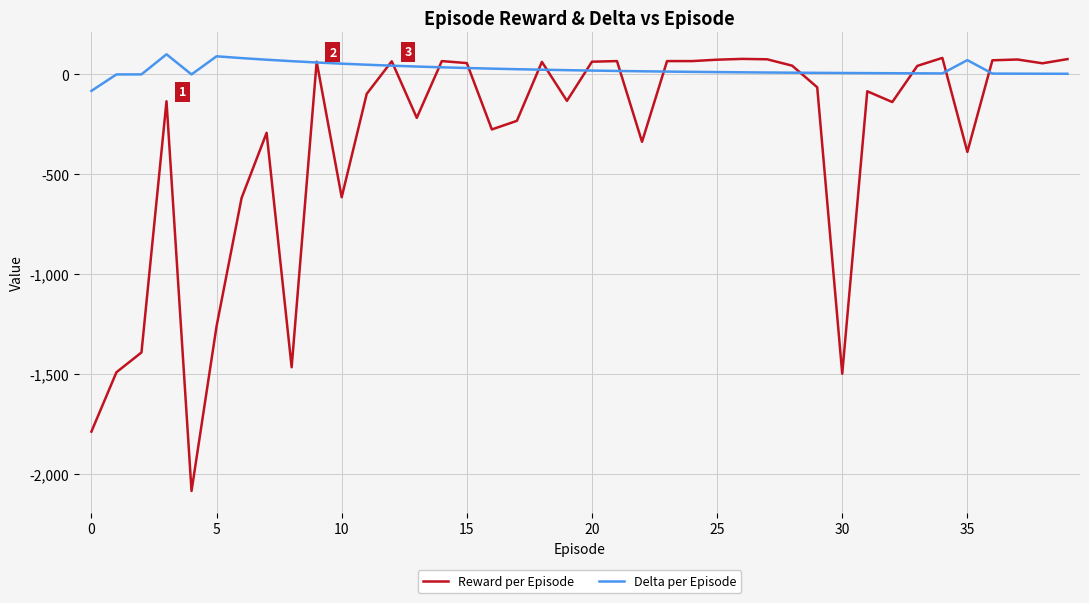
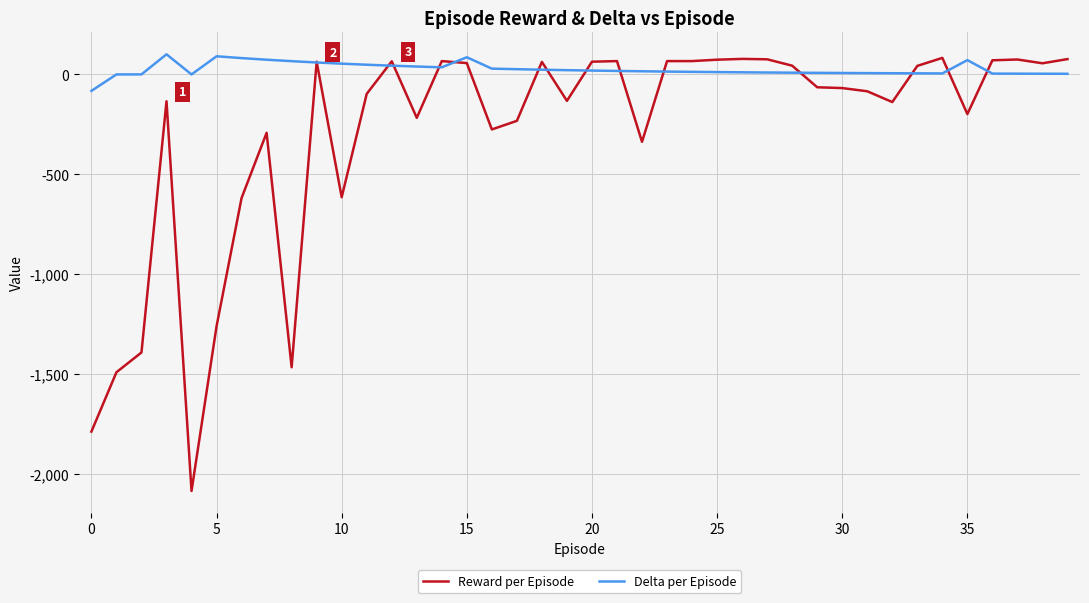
Delta per Episode, 15: 30 -> 90
Reward per Episode, 30: -1,500 -> -70
Reward per Episode, 35: -390 -> -200
